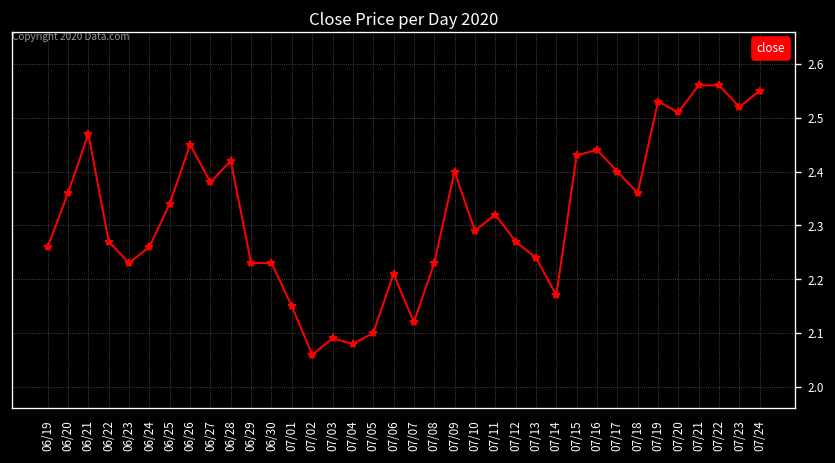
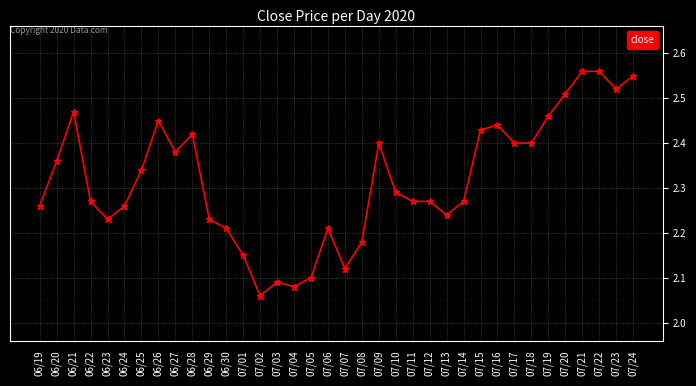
06/30: 2.23 -> 2.21
07/08: 2.23 -> 2.18
07/11: 2.32 -> 2.27
07/14: 2.17 -> 2.27
07/18: 2.36 -> 2.40
07/19: 2.53 -> 2.46
